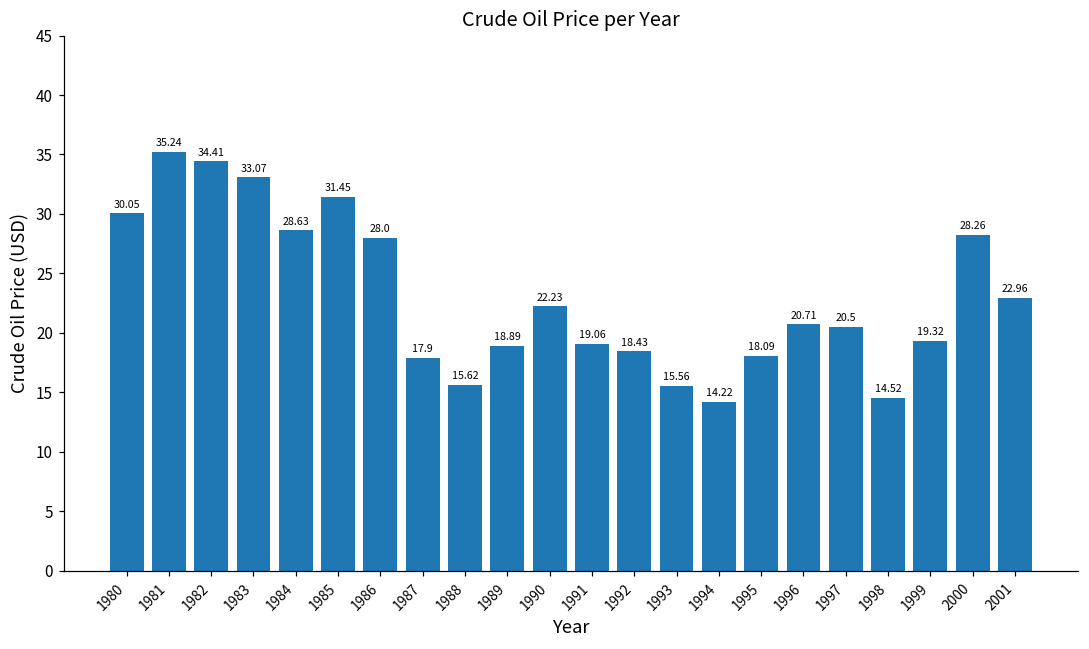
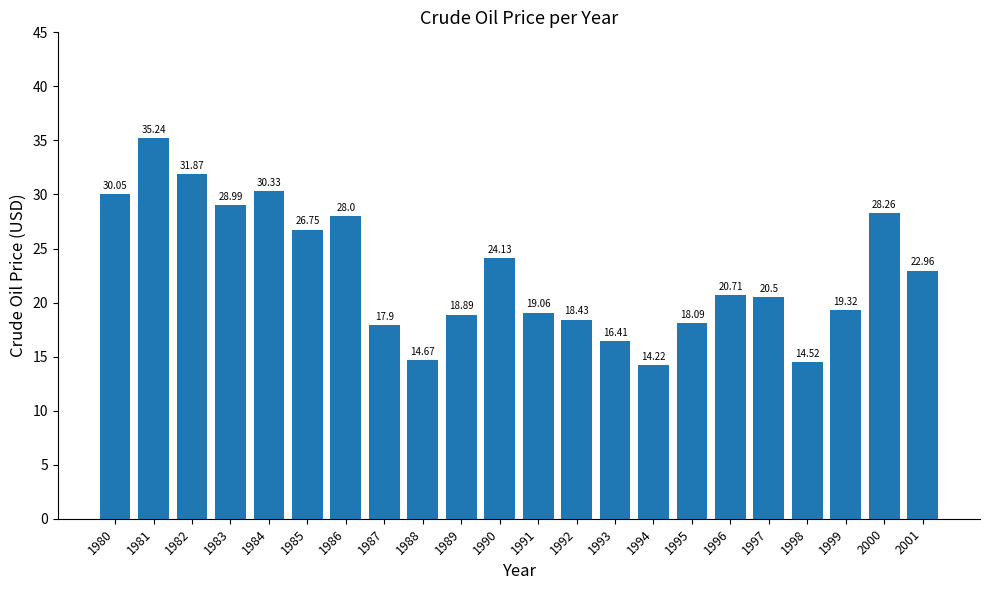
1982: 34.41 -> 31.87
1983: 33.07 -> 28.99
1984: 28.63 -> 30.33
1985: 31.45 -> 26.75
1988: 15.62 -> 14.67
1990: 22.23 -> 24.13
1993: 15.56 -> 16.41
